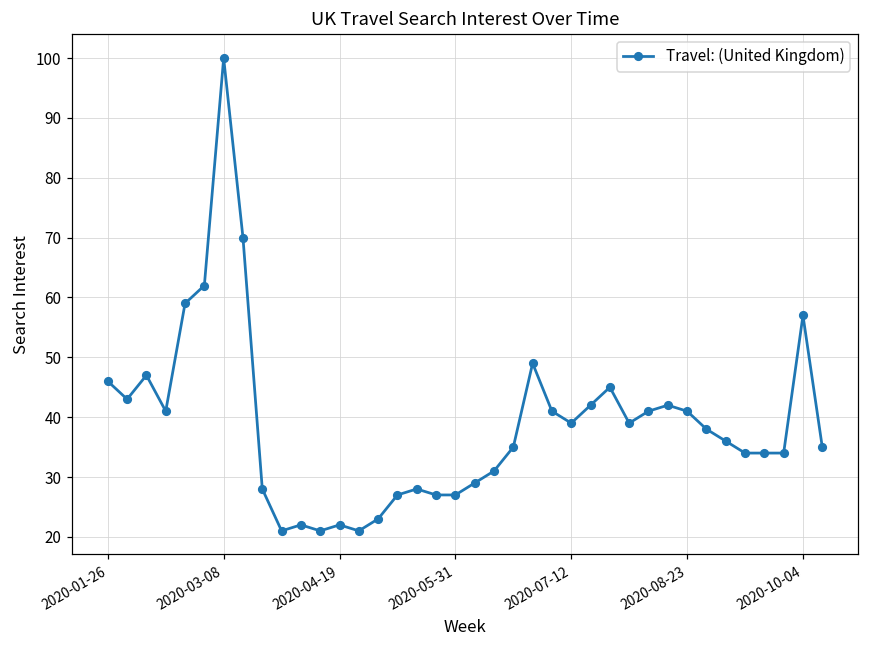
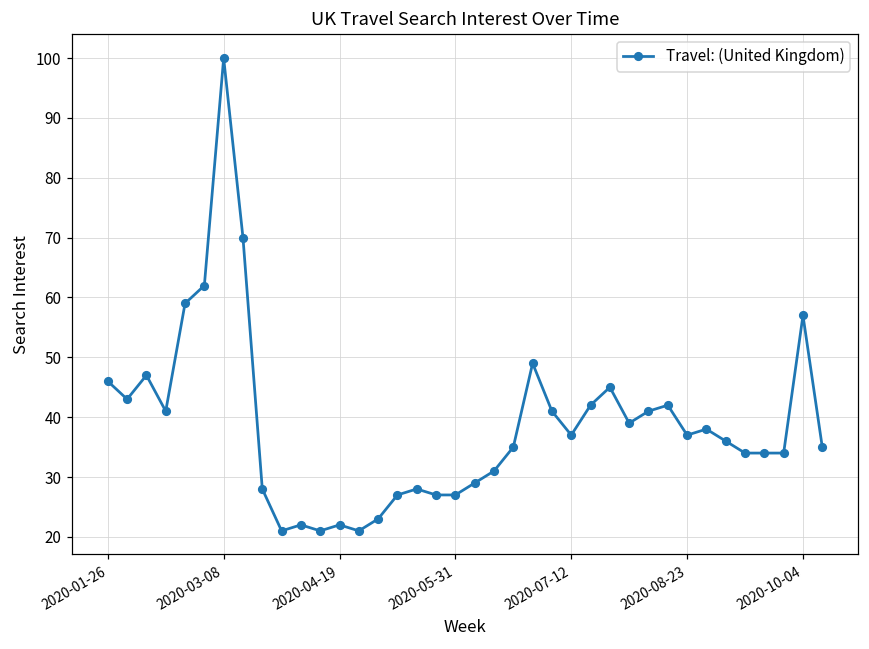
2020-07-12: 39 -> 37
2020-08-23: 41 -> 37
